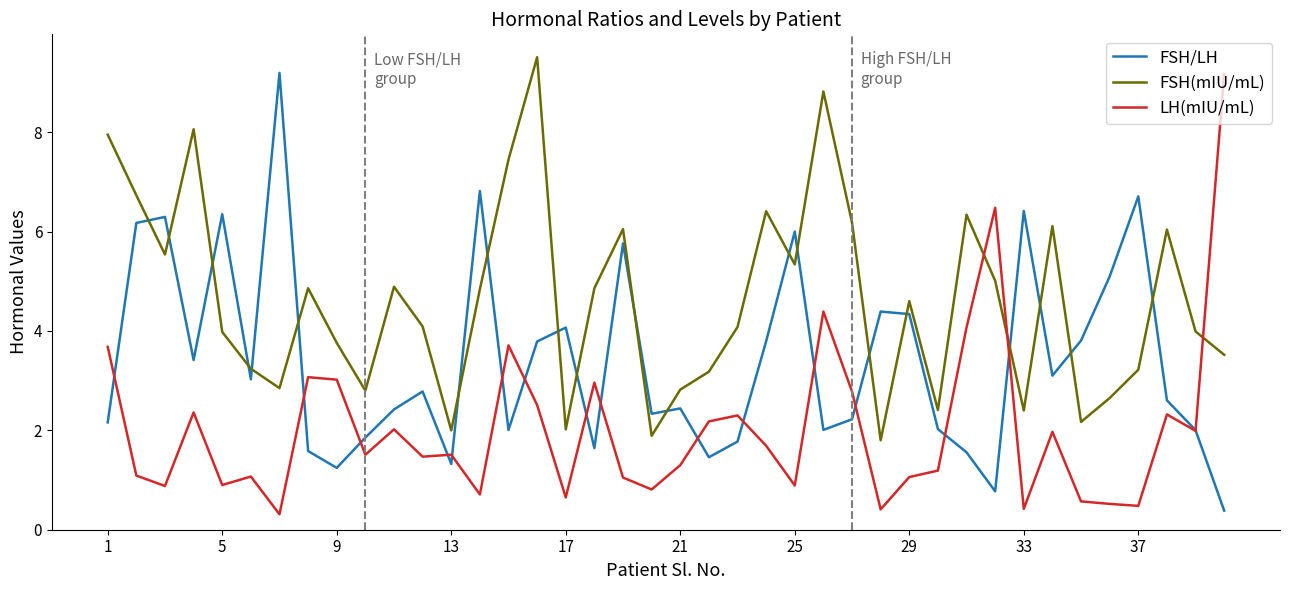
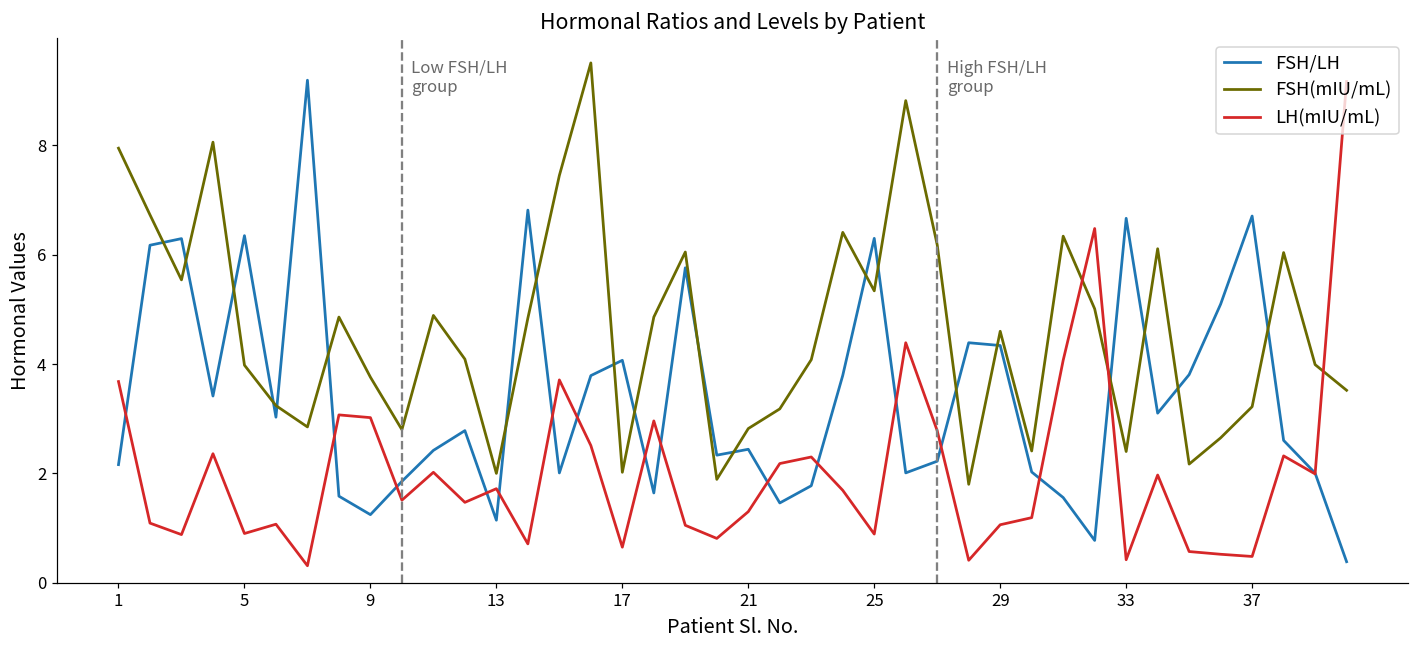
FSH/LH, 13: 1.3 -> 1.1
LH(mIU/mL), 13: 1.5 -> 1.7
FSH/LH, 25: 6.0 -> 6.3
FSH/LH, 33: 6.4 -> 6.7
